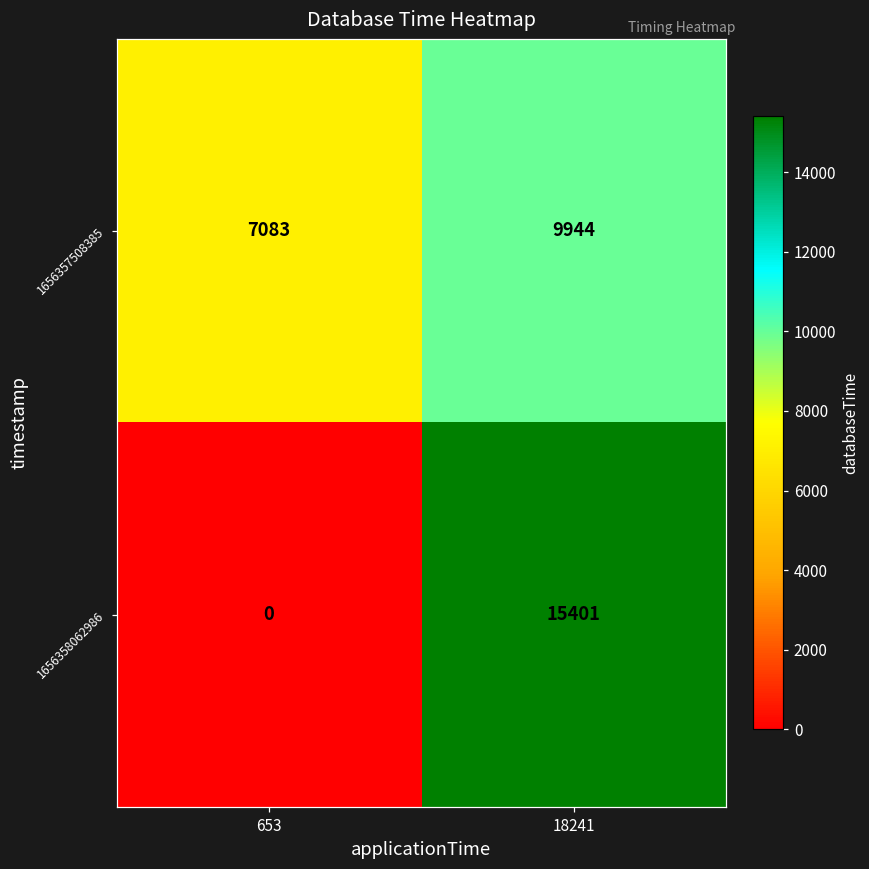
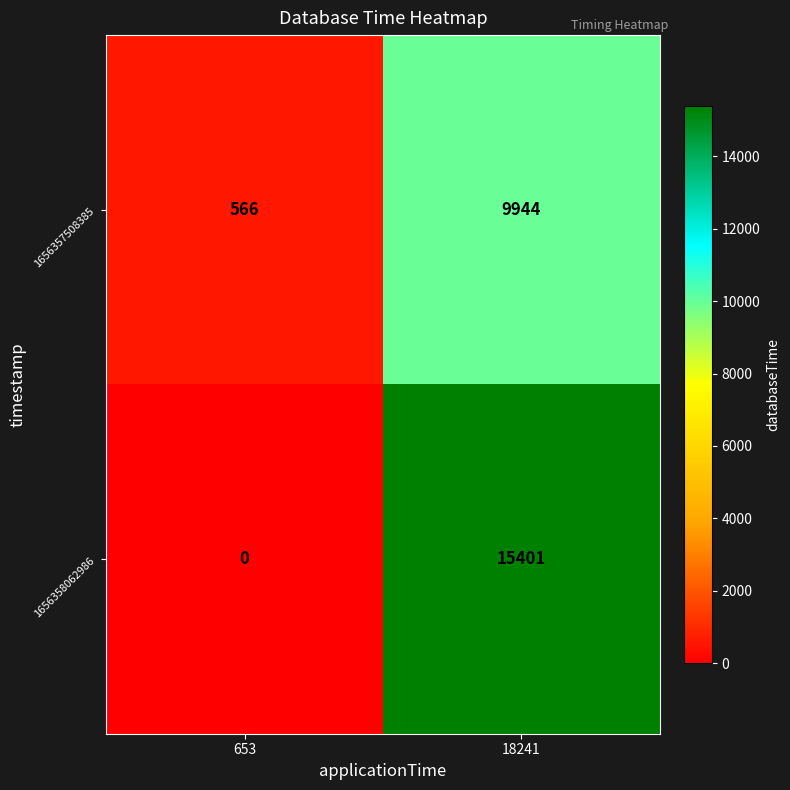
1656357508385, 653: 7083 -> 566
